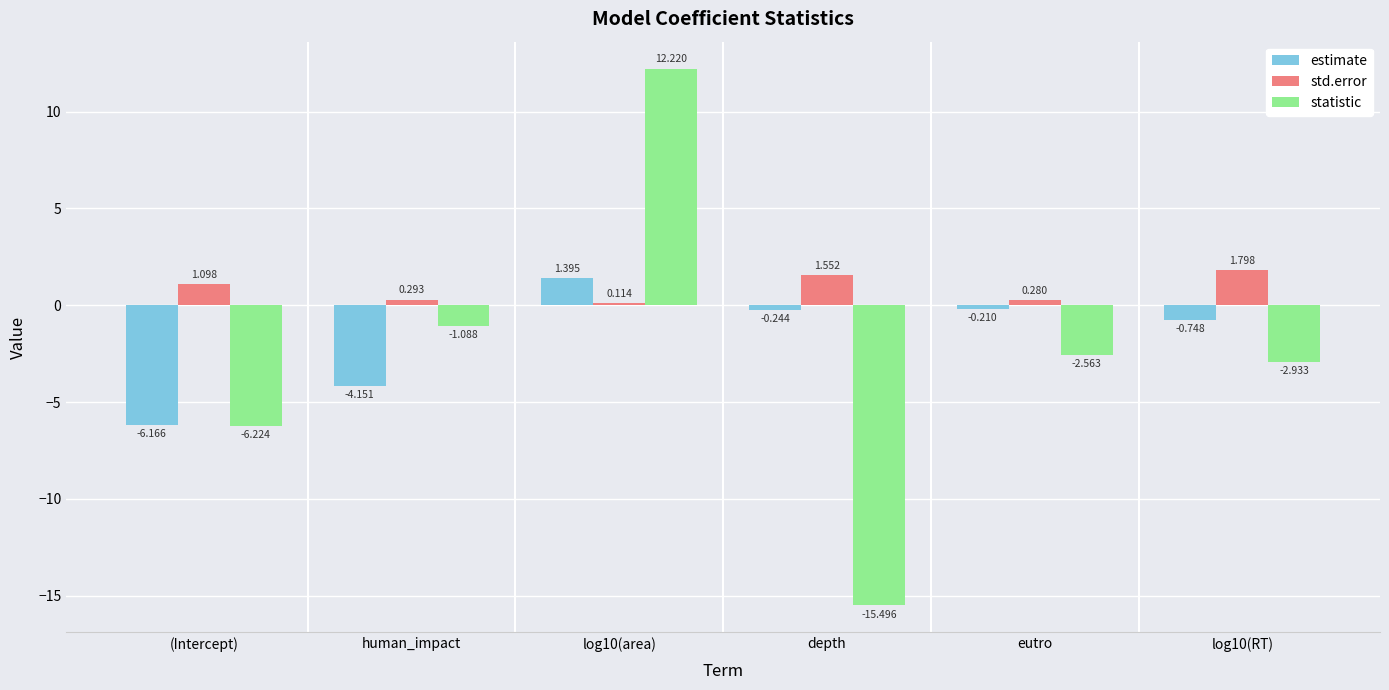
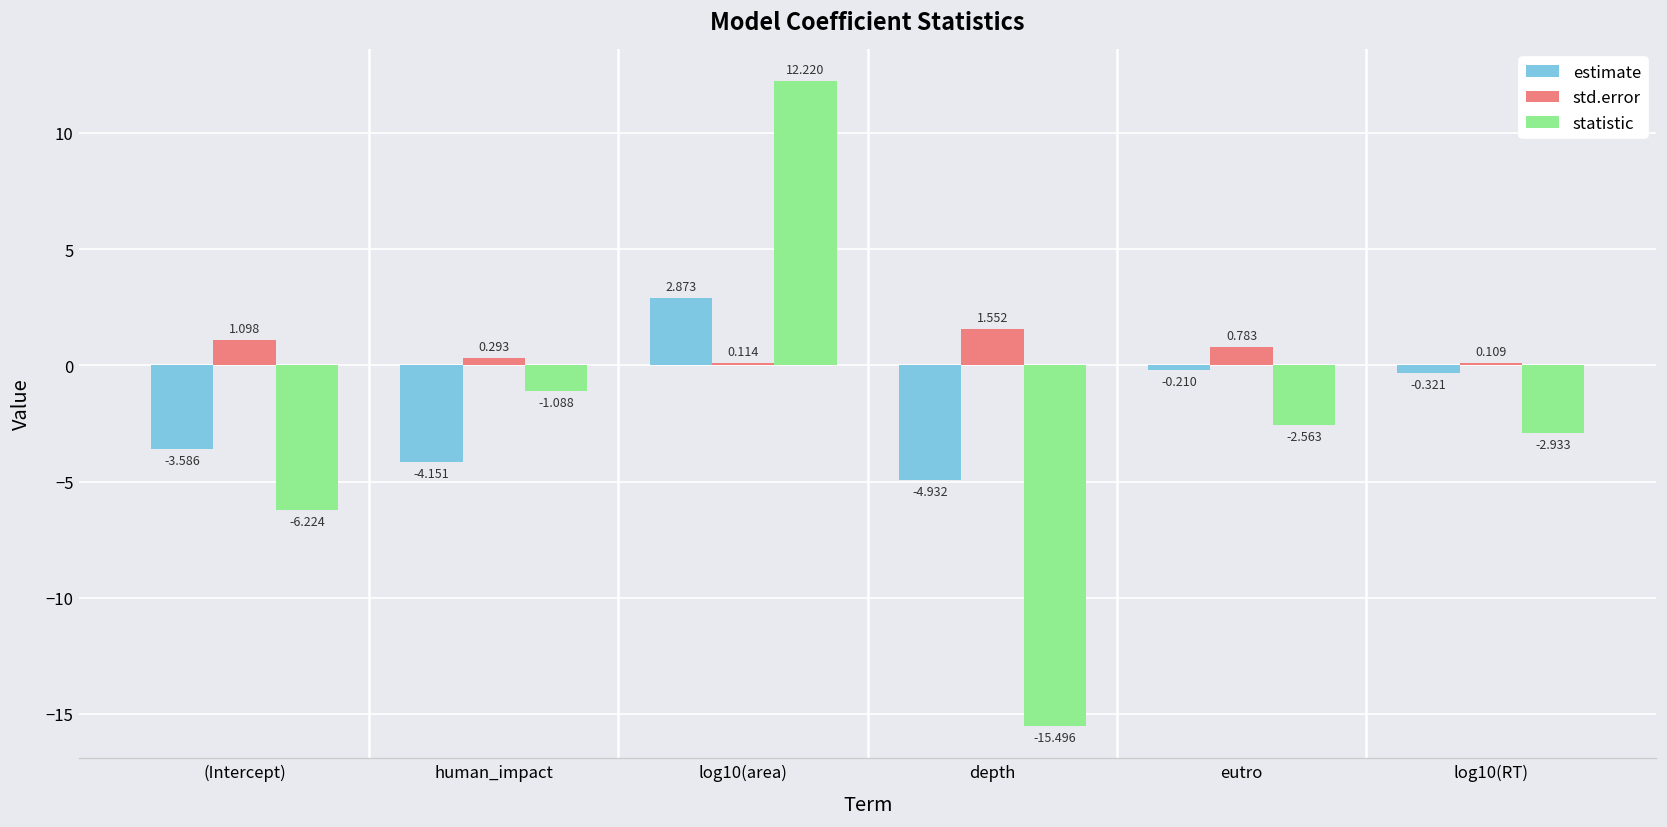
estimate, (Intercept): -6.166 -> -3.586
estimate, log10(area): 1.395 -> 2.873
estimate, depth: -0.244 -> -4.932
std.error, eutro: 0.280 -> 0.783
estimate, log10(RT): -0.748 -> -0.321
std.error, log10(RT): 1.798 -> 0.109
